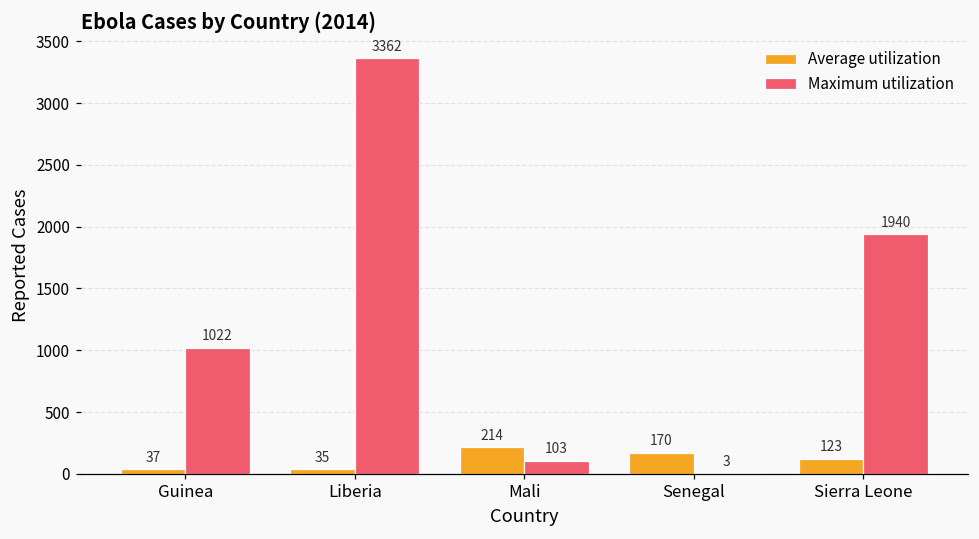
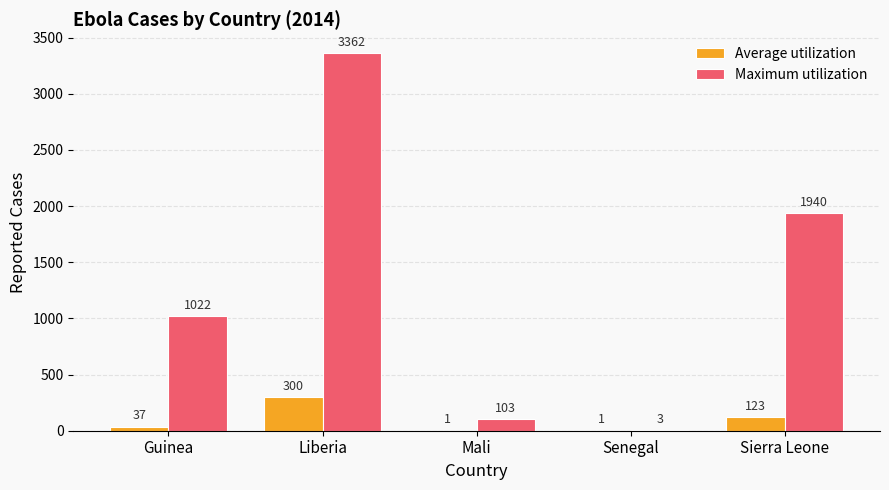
Average utilization, Liberia: 35 -> 300
Average utilization, Mali: 214 -> 1
Average utilization, Senegal: 170 -> 1
